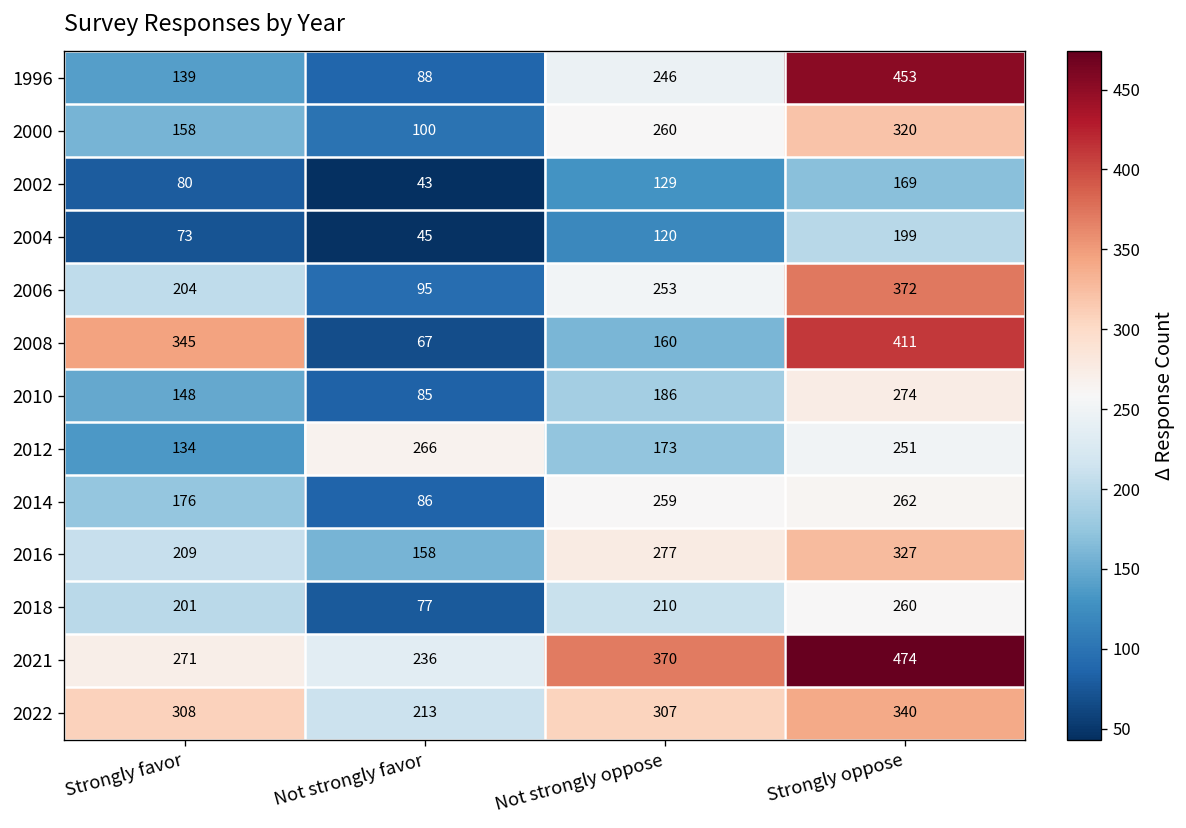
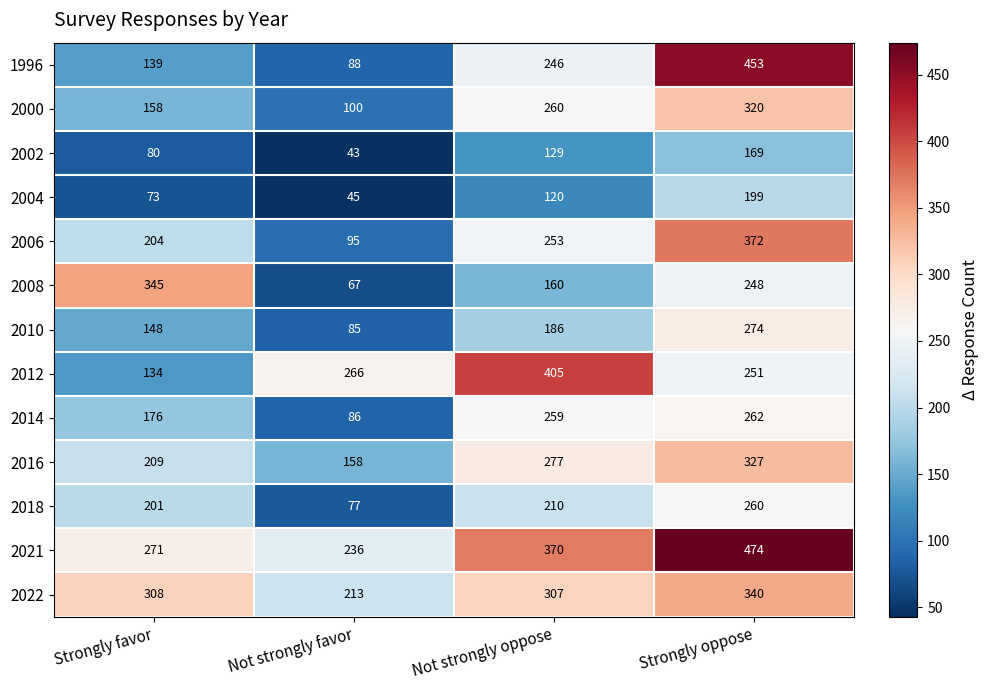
2008, Strongly oppose: 411 -> 248
2012, Not strongly oppose: 173 -> 405
